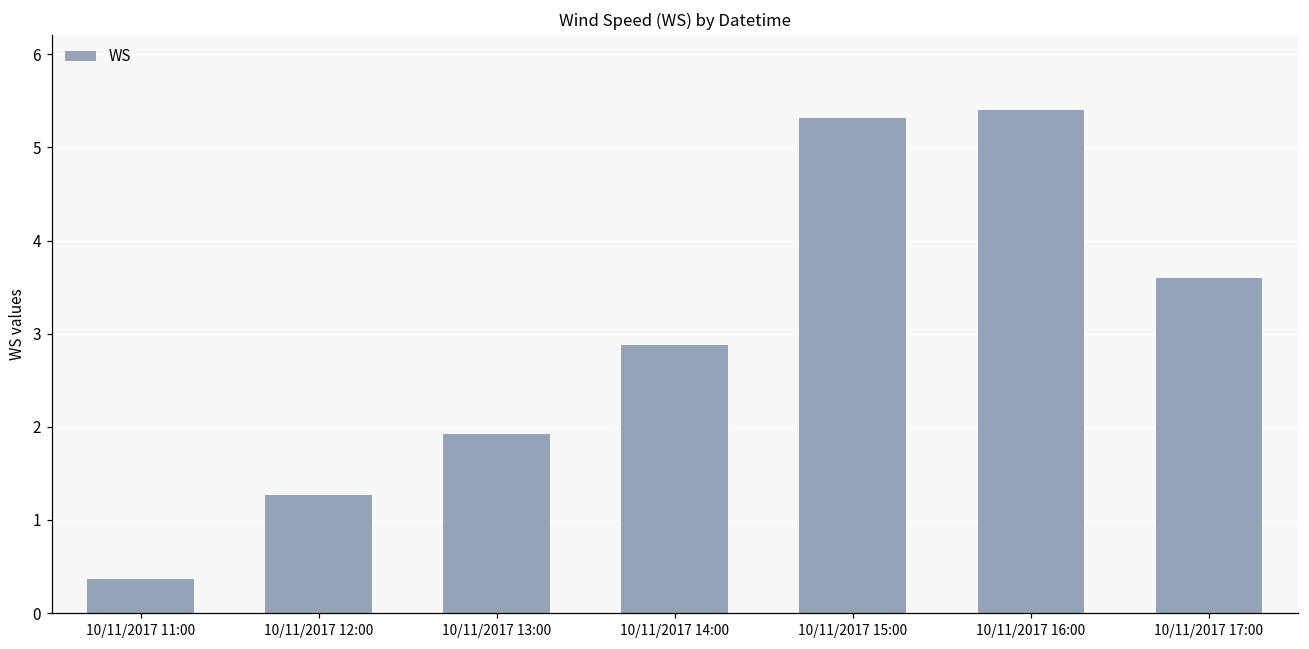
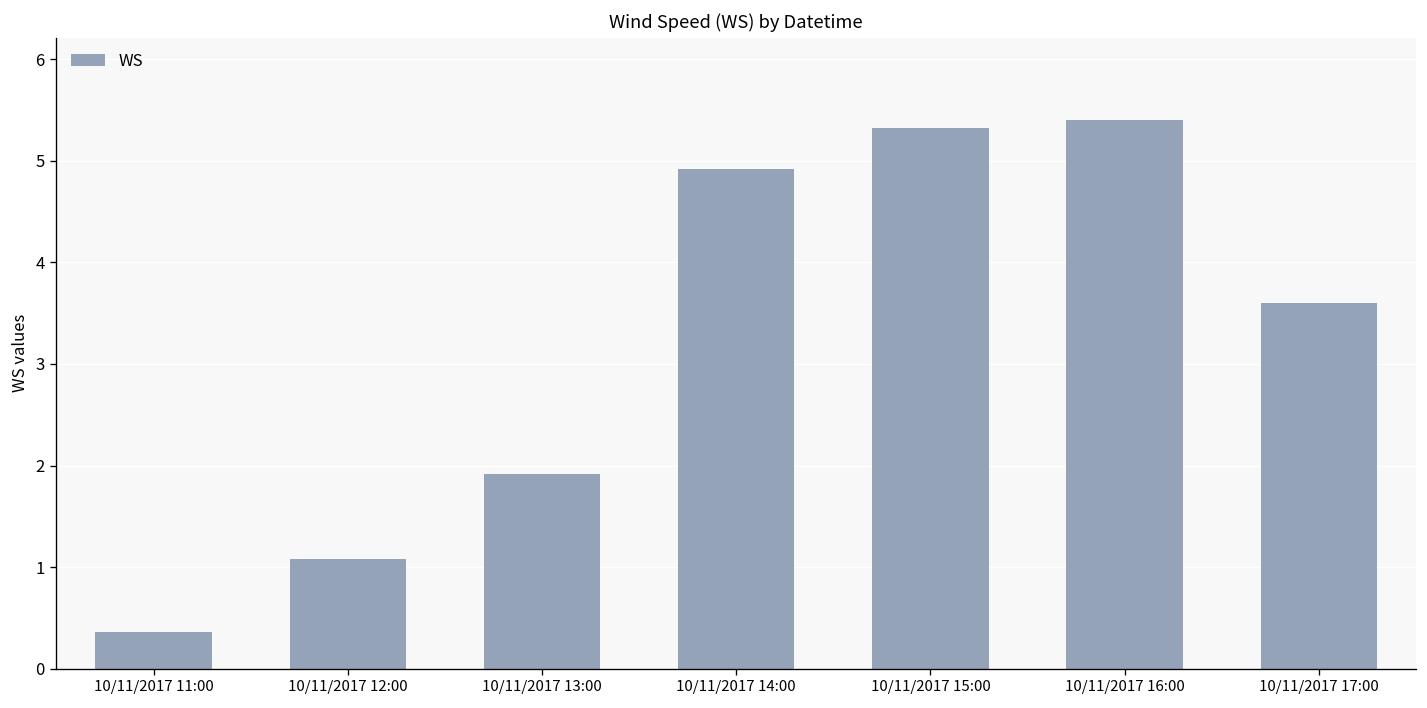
10/11/2017 12:00: 1.3 -> 1.1
10/11/2017 14:00: 2.9 -> 4.9
